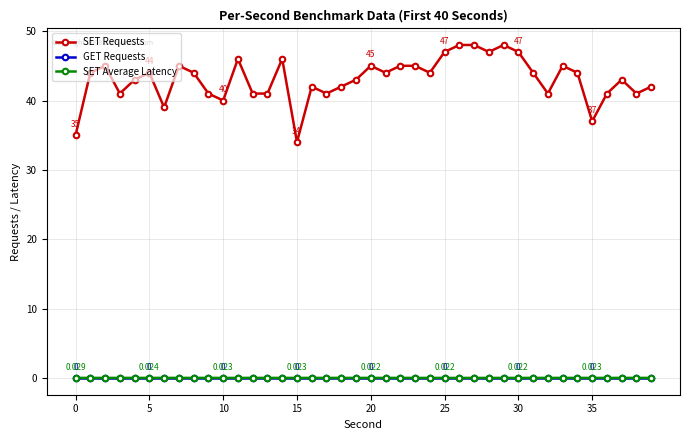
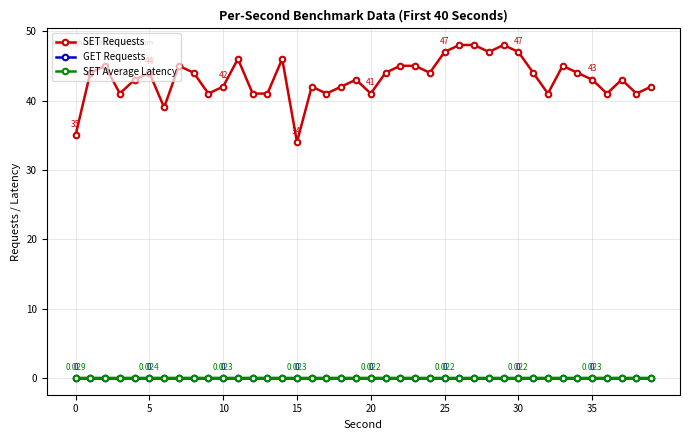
SET Requests, 10: 40 -> 42
SET Requests, 20: 45 -> 41
SET Requests, 35: 37 -> 43
